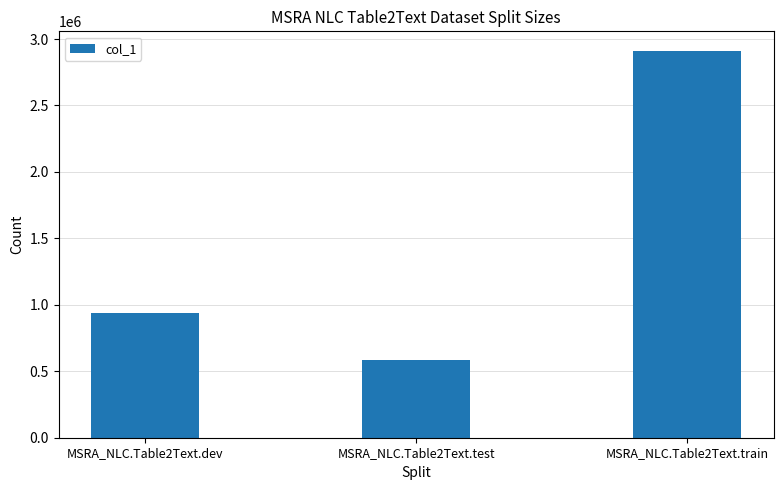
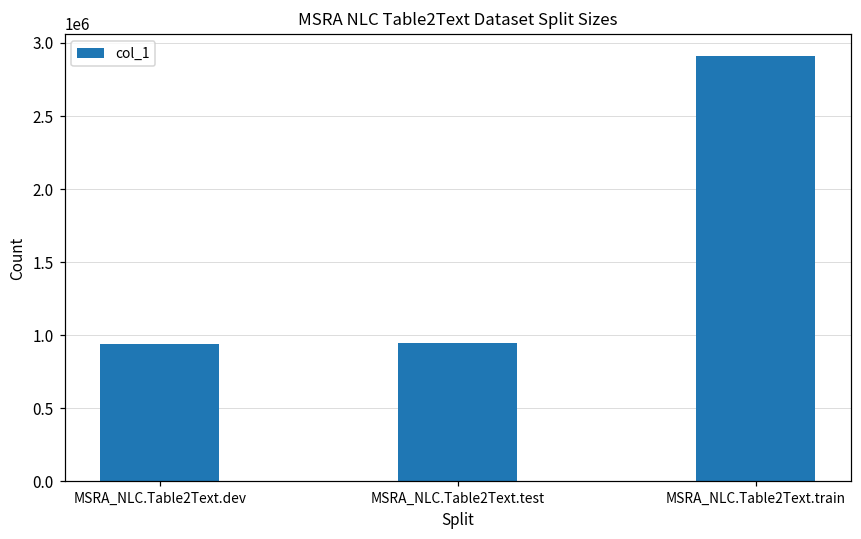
MSRA_NLC.Table2Text.test: 580000 -> 950000
